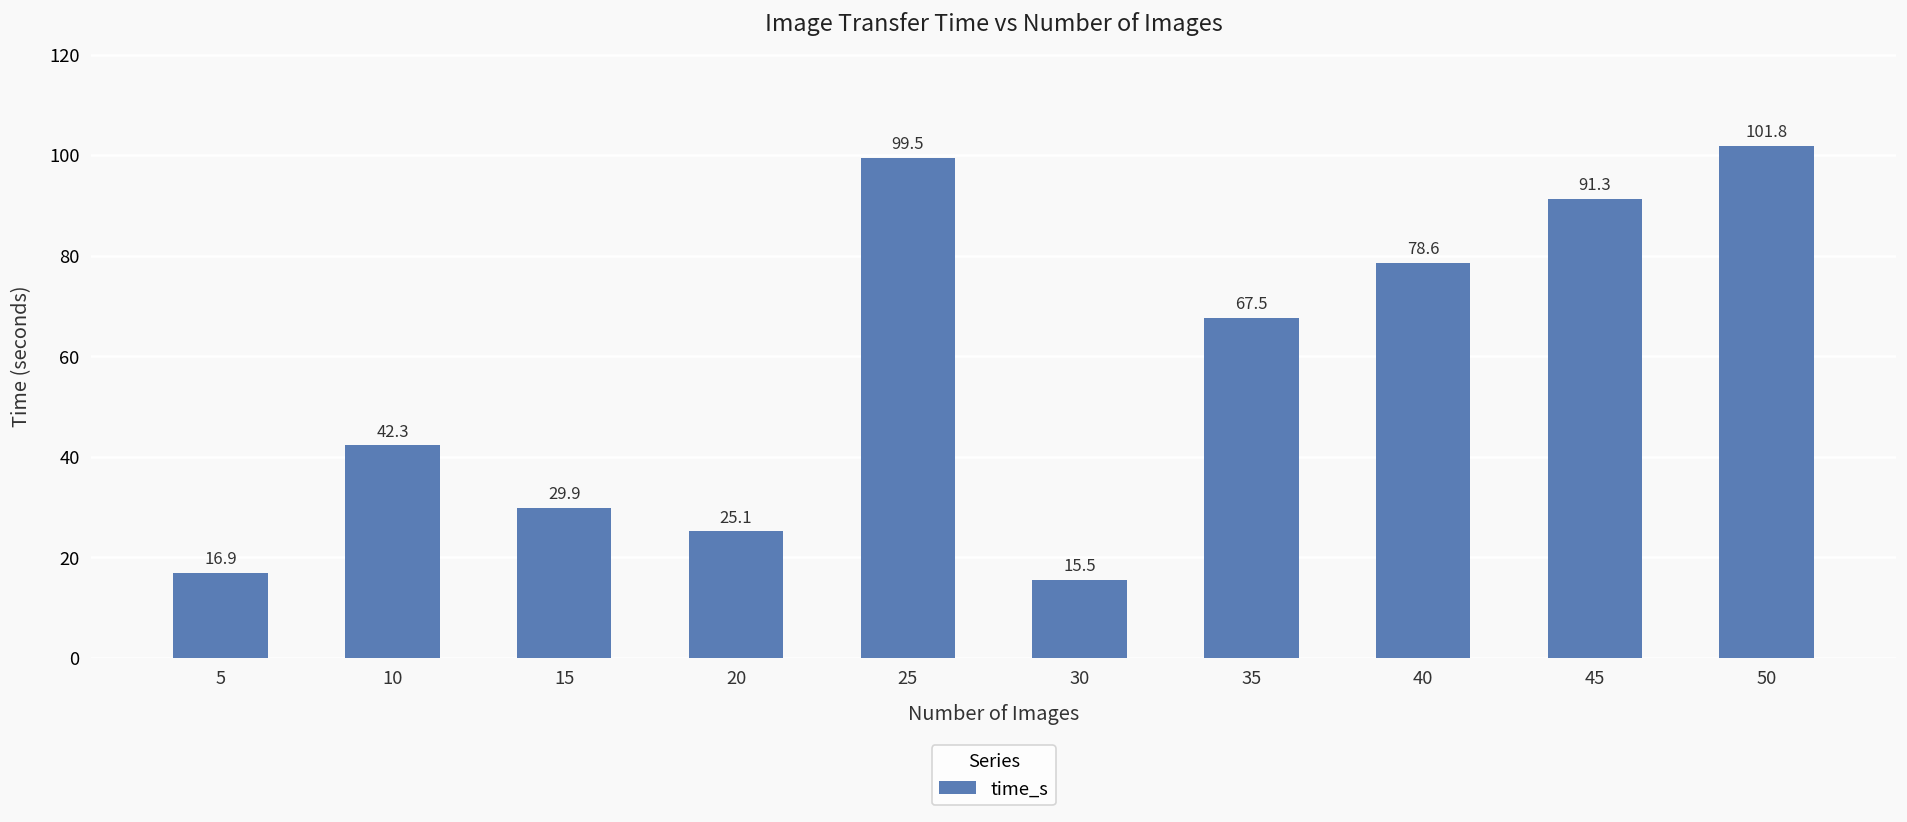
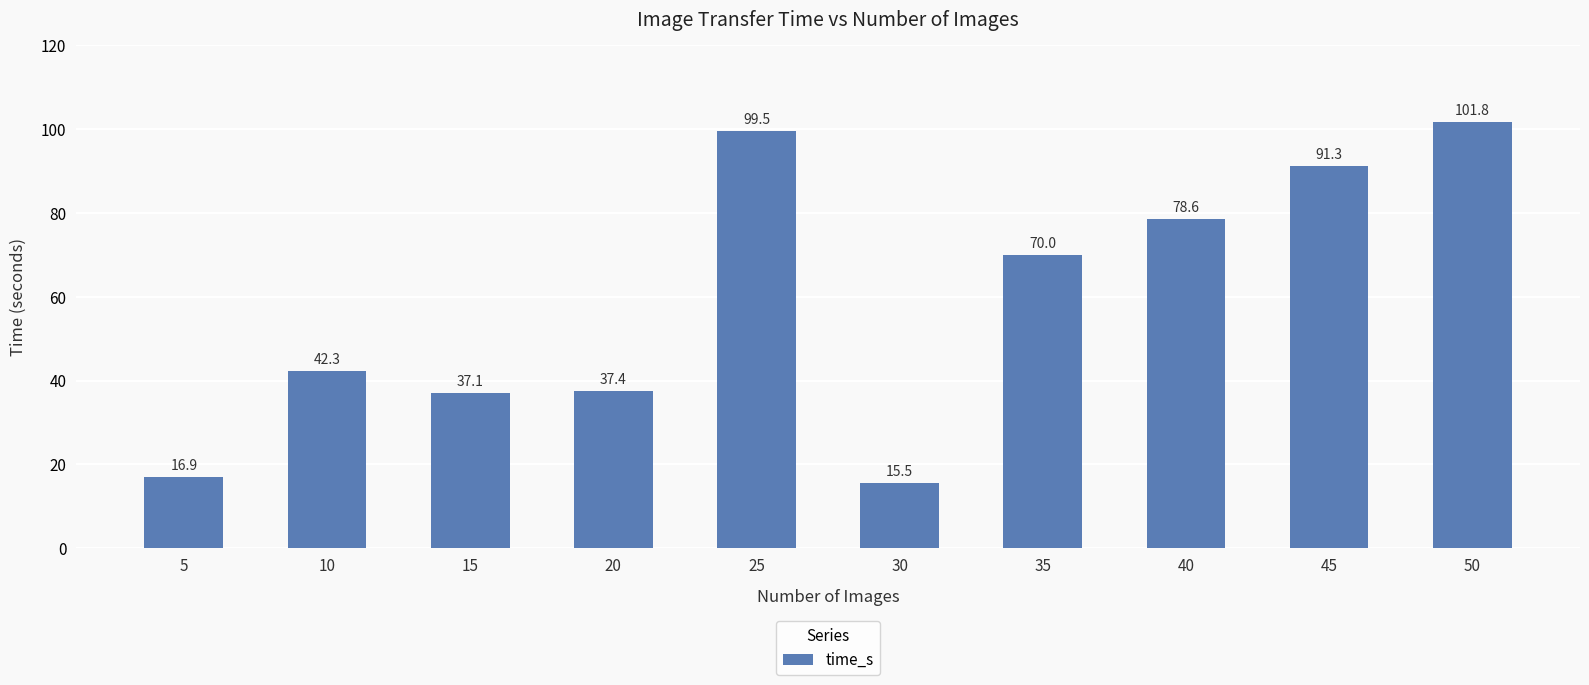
15: 29.9 -> 37.1
20: 25.1 -> 37.4
35: 67.5 -> 70.0
